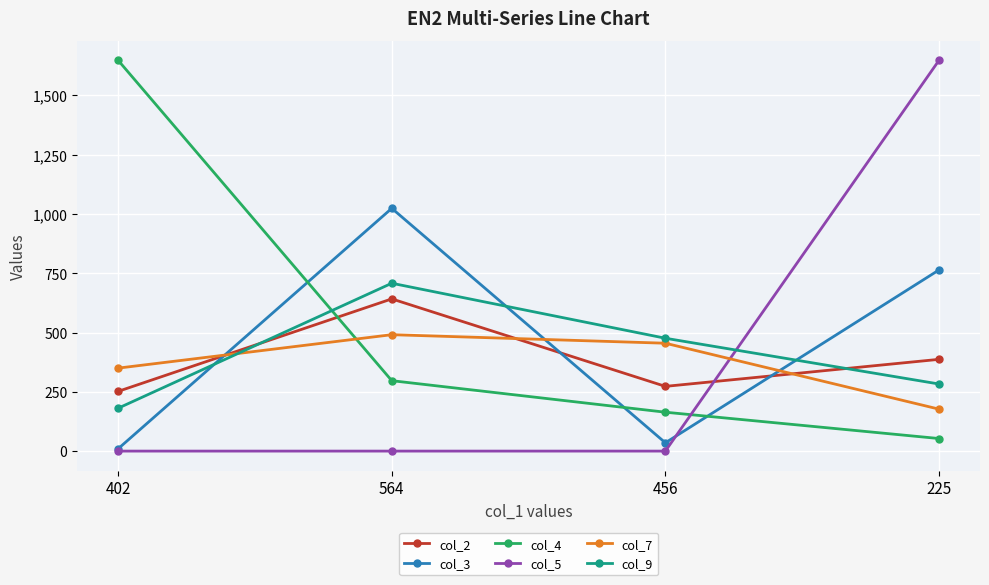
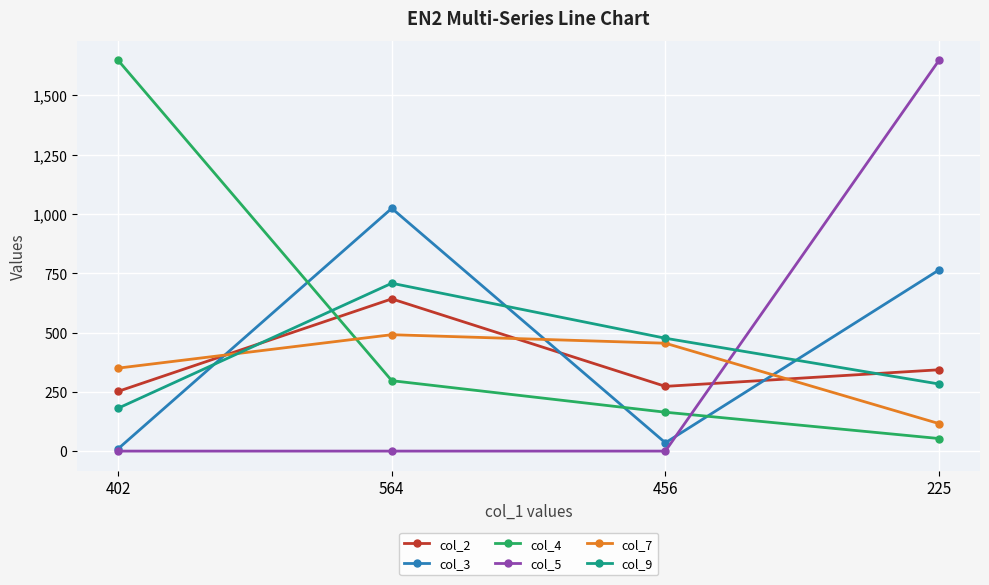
col_2, 225: 390 -> 340
col_7, 225: 180 -> 120
